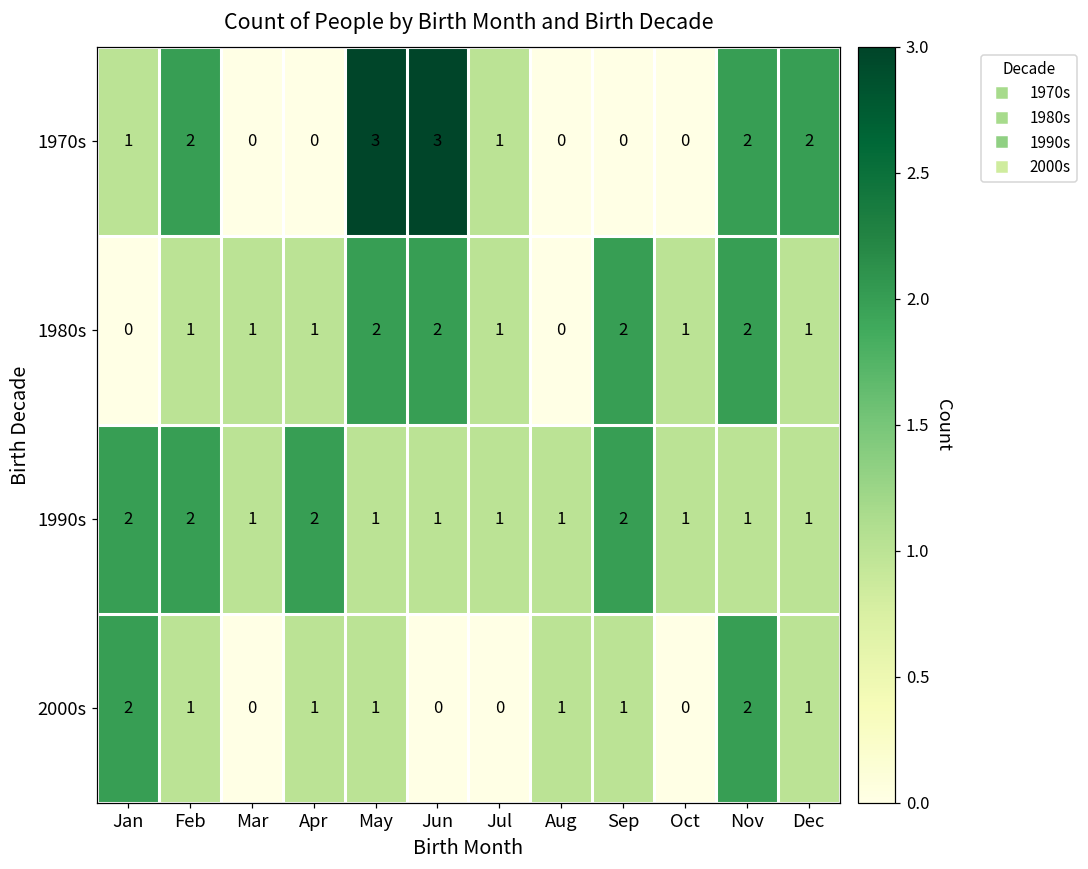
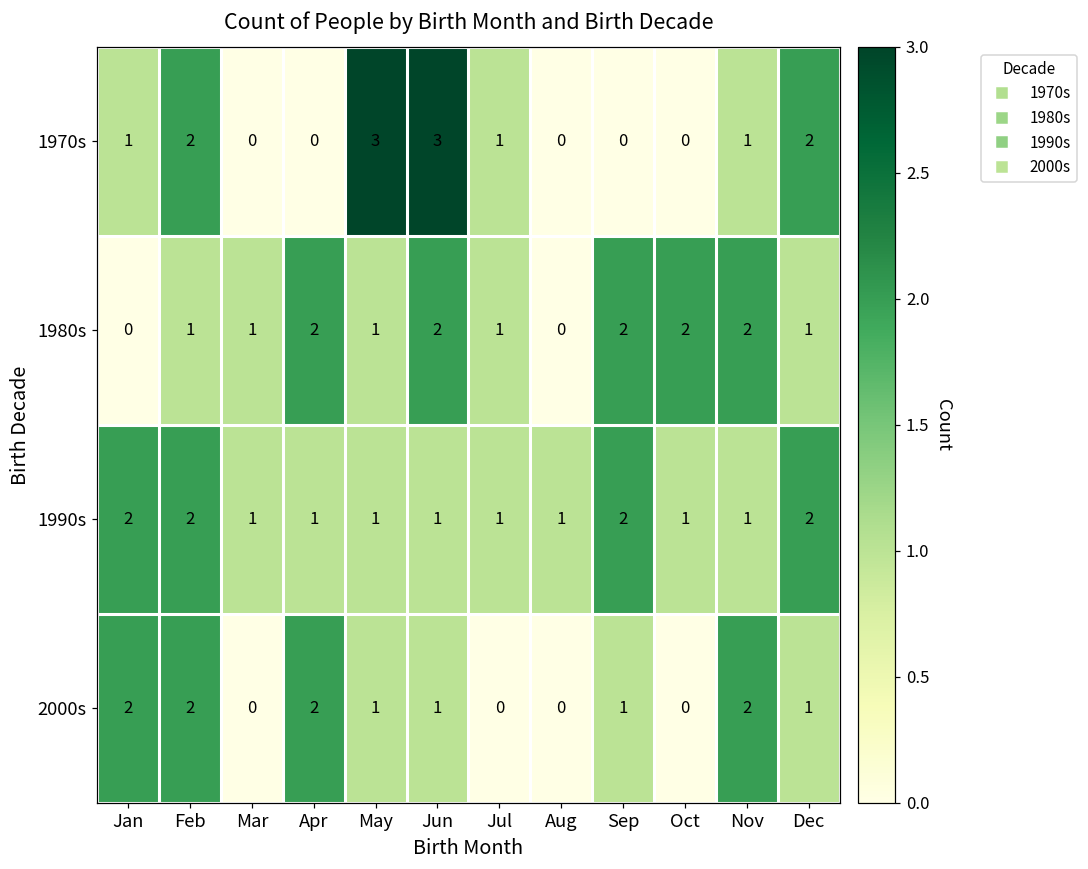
1970s, Nov: 2 -> 1
1980s, Apr: 1 -> 2
1980s, May: 2 -> 1
1980s, Oct: 1 -> 2
1990s, Apr: 2 -> 1
1990s, Dec: 1 -> 2
2000s, Feb: 1 -> 2
2000s, Apr: 1 -> 2
2000s, Jun: 0 -> 1
2000s, Aug: 1 -> 0
